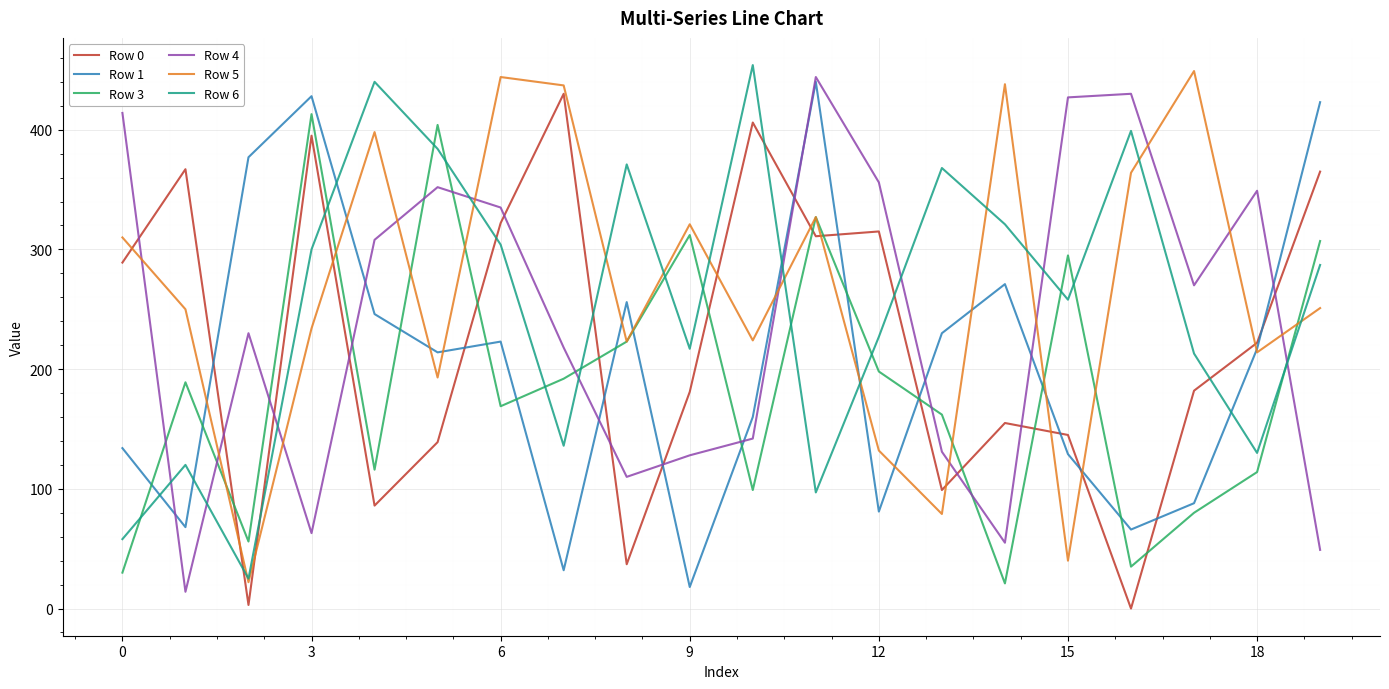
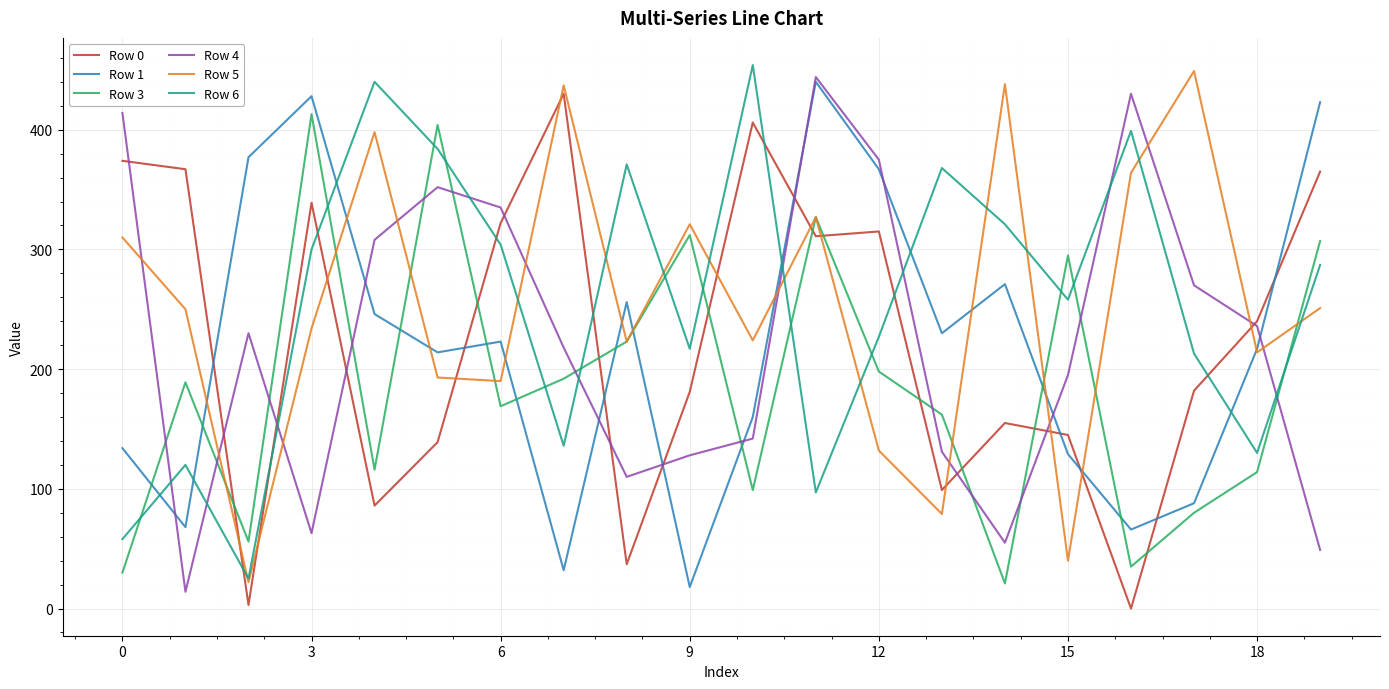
Row 0, 0: 289 -> 374
Row 0, 3: 395 -> 339
Row 5, 6: 444 -> 190
Row 1, 12: 81 -> 367
Row 4, 12: 356 -> 375
Row 4, 15: 427 -> 195
Row 0, 18: 222 -> 240
Row 4, 18: 349 -> 236
